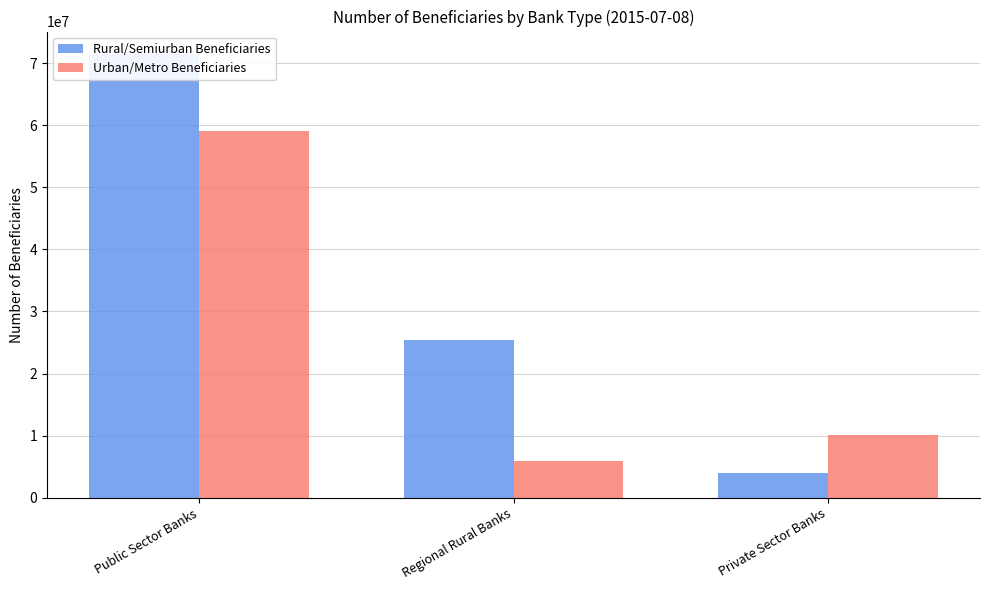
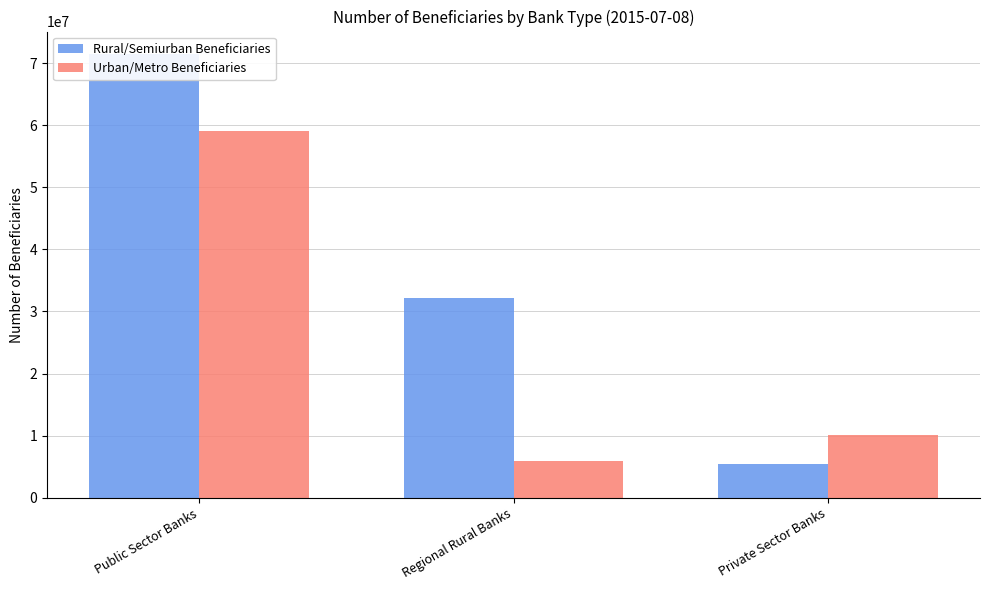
Rural/Semiurban Beneficiaries, Regional Rural Banks: 25000000 -> 32000000
Rural/Semiurban Beneficiaries, Private Sector Banks: 4000000 -> 5000000
